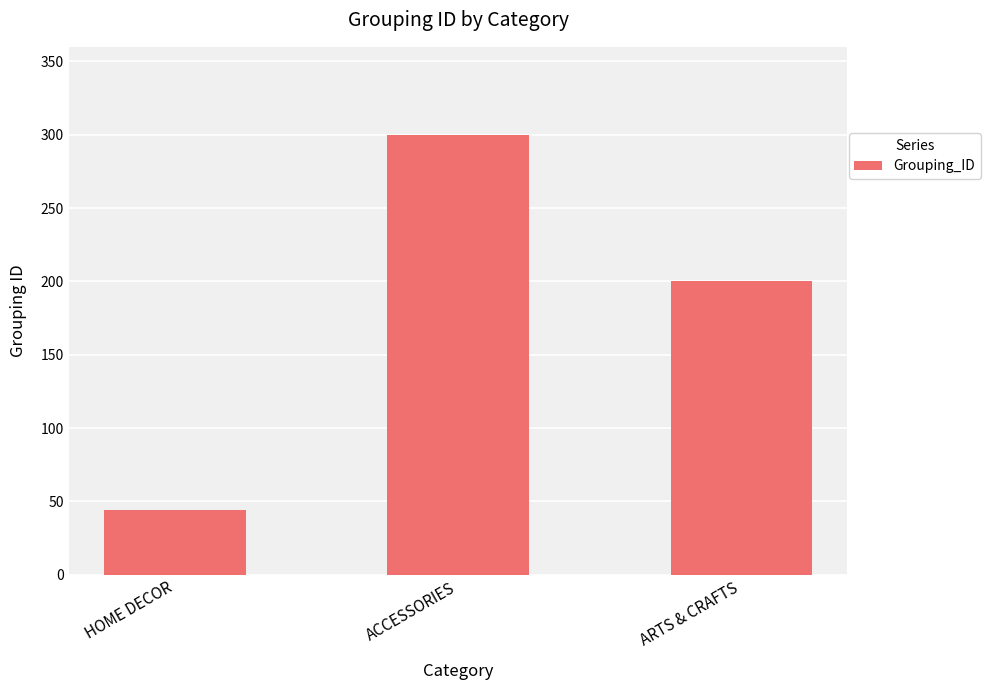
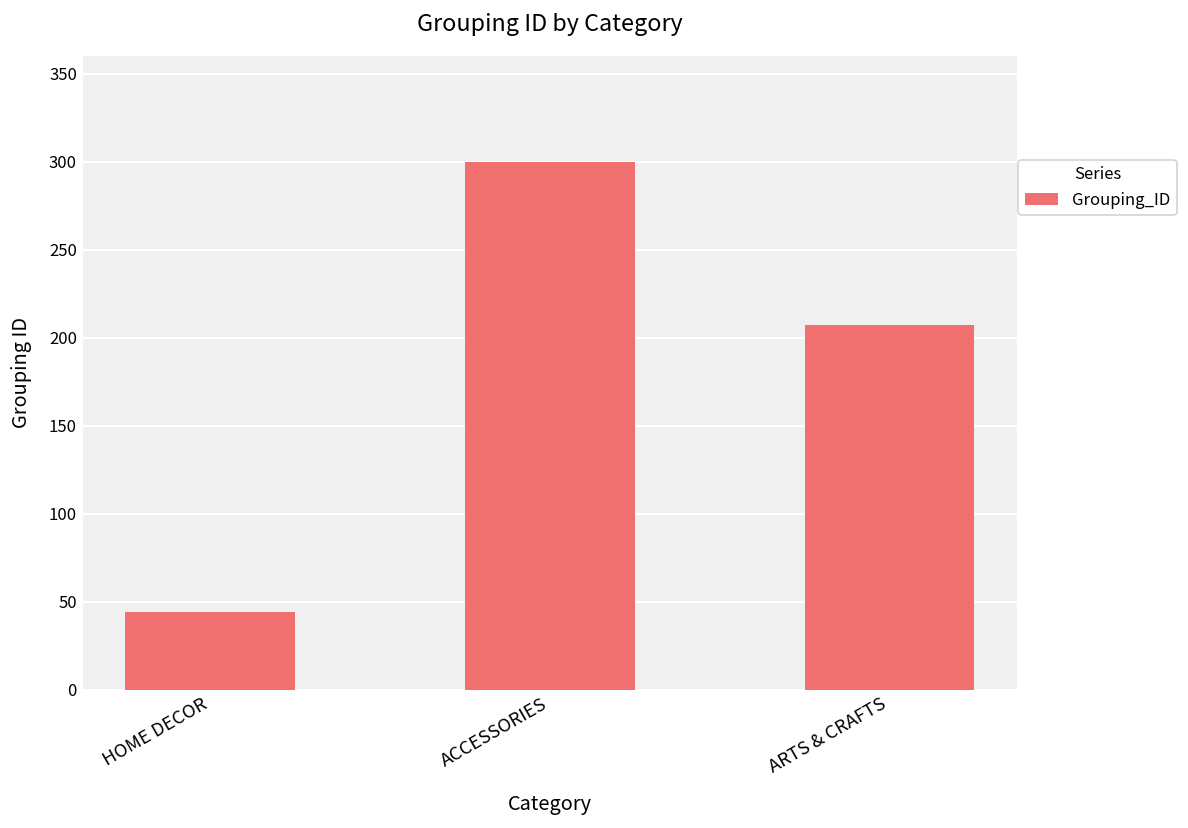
ARTS & CRAFTS: 200 -> 207
